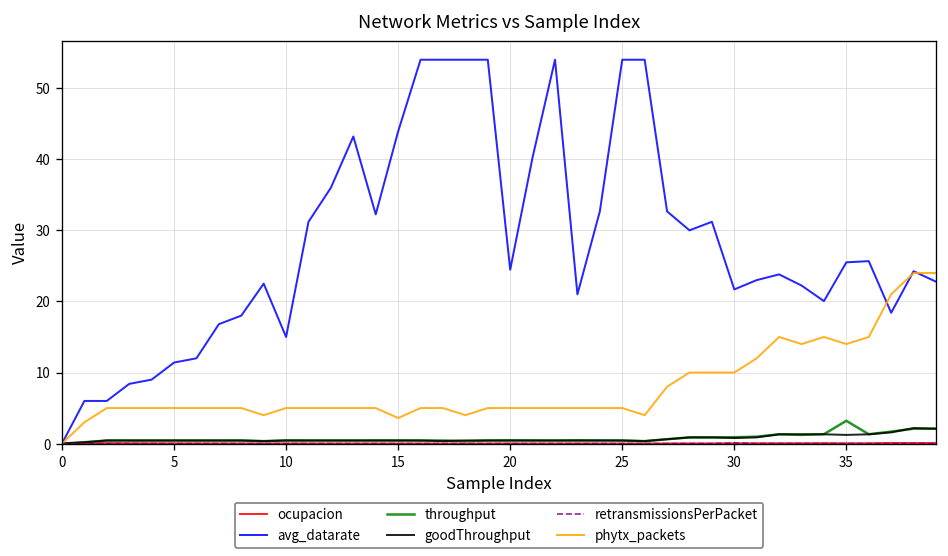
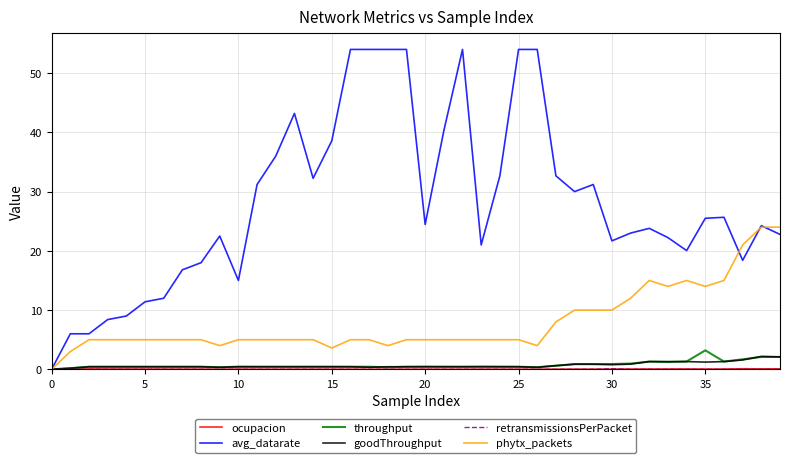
avg_datarate, 15: 44 -> 39
